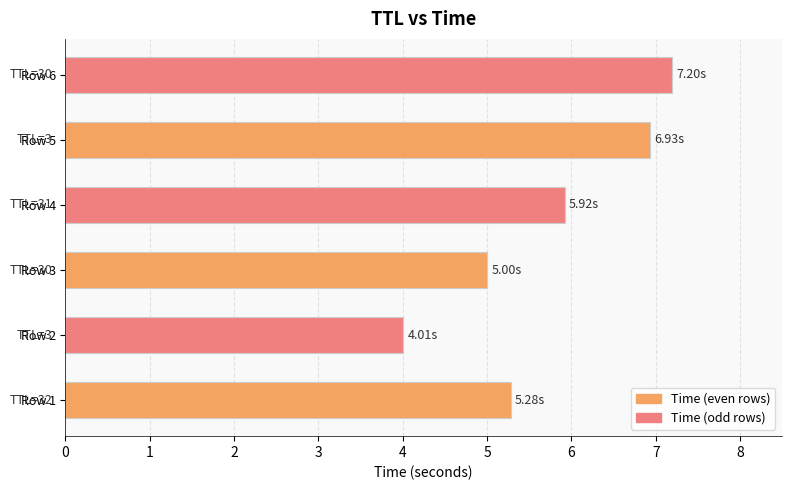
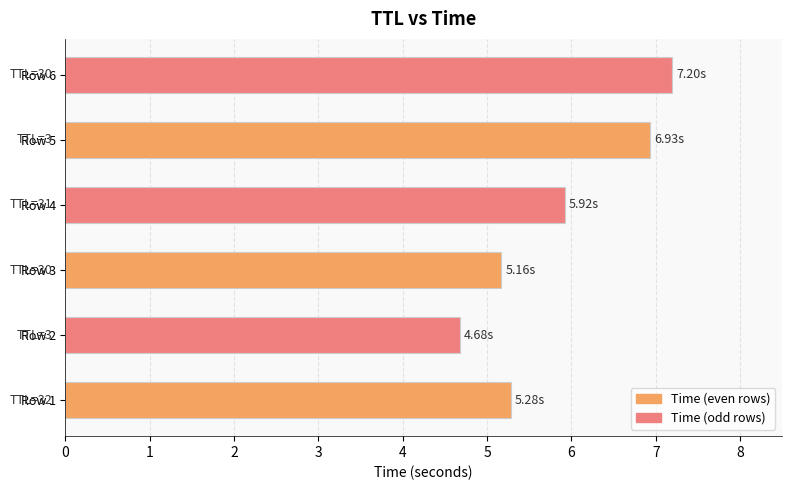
Row 3: 5.00s -> 5.16s
Row 2: 4.01s -> 4.68s
